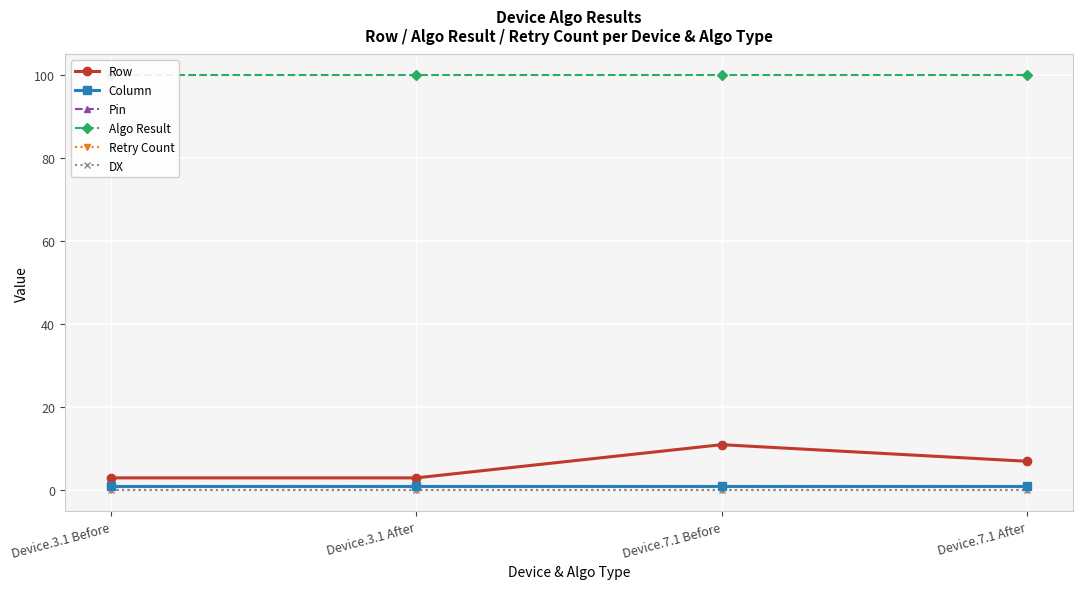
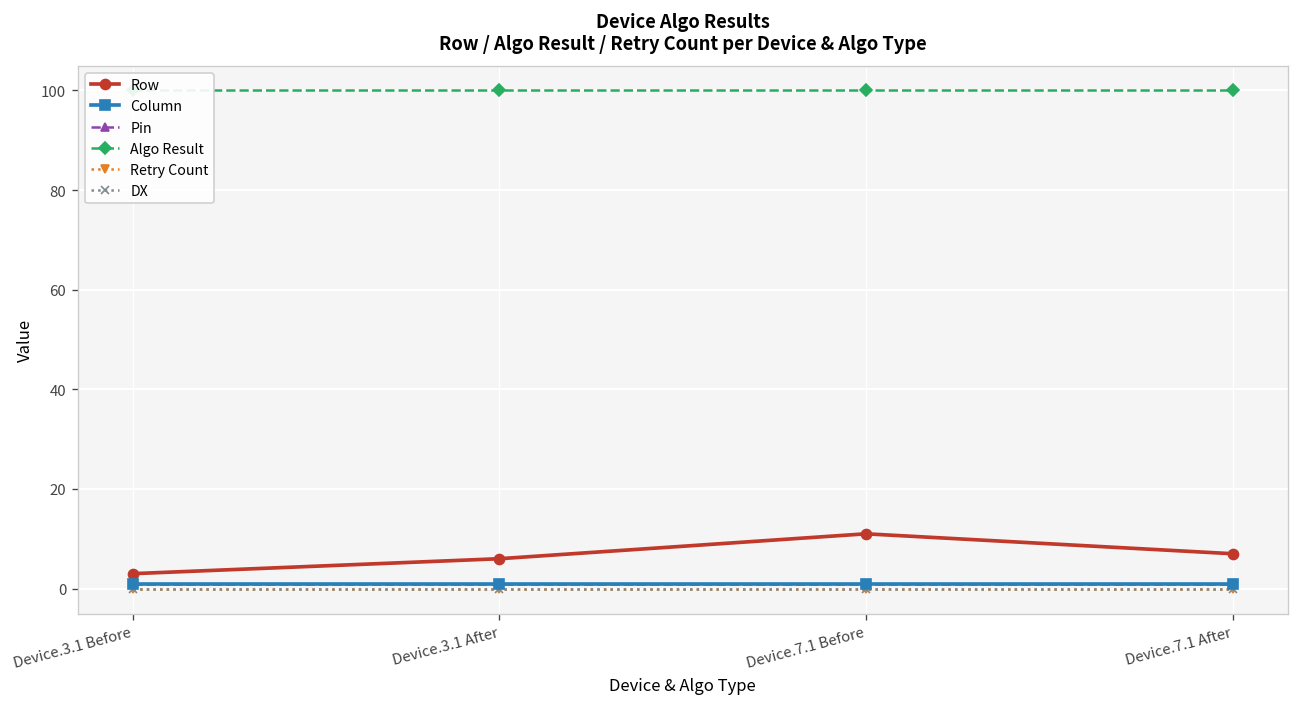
Row, Device.3.1 After: 3 -> 6
